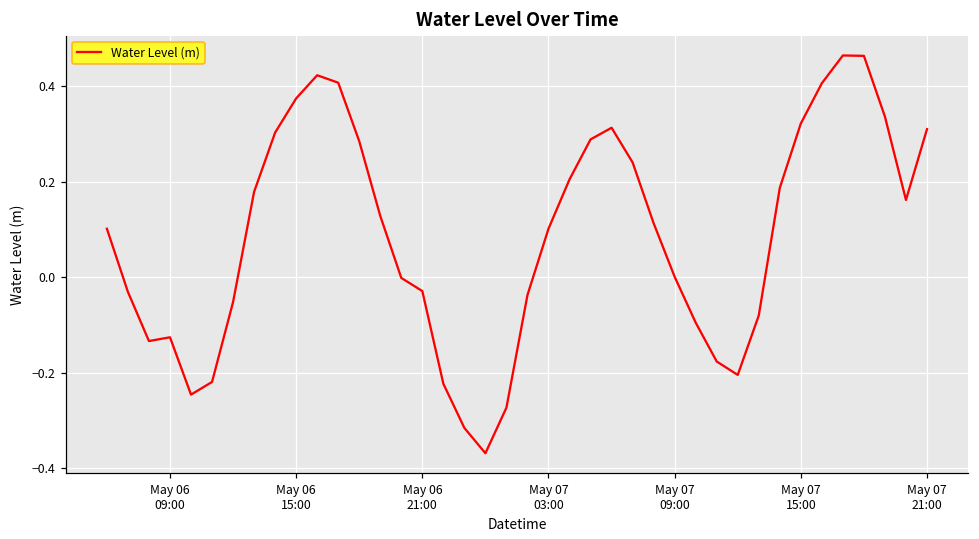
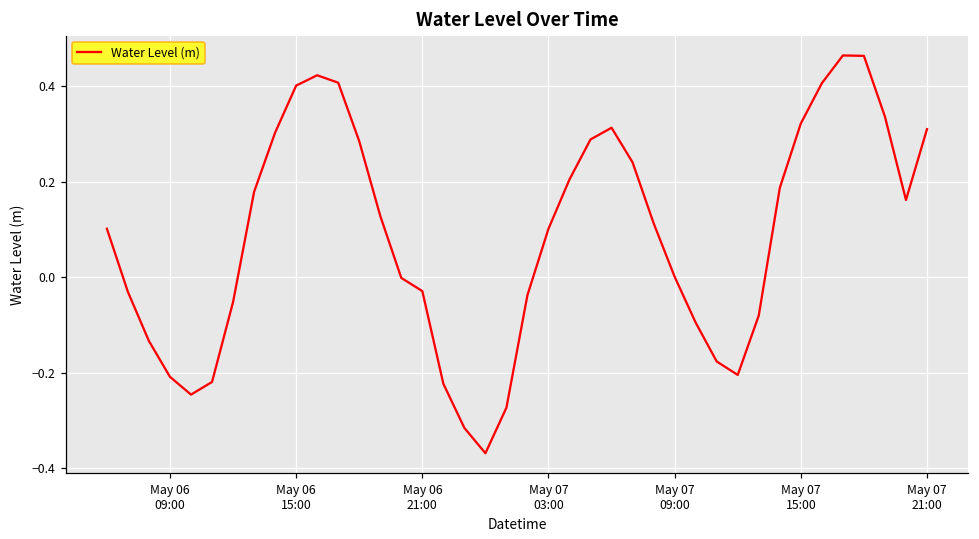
May 06 09:00: -0.13 -> -0.21
May 06 15:00: 0.37 -> 0.40
